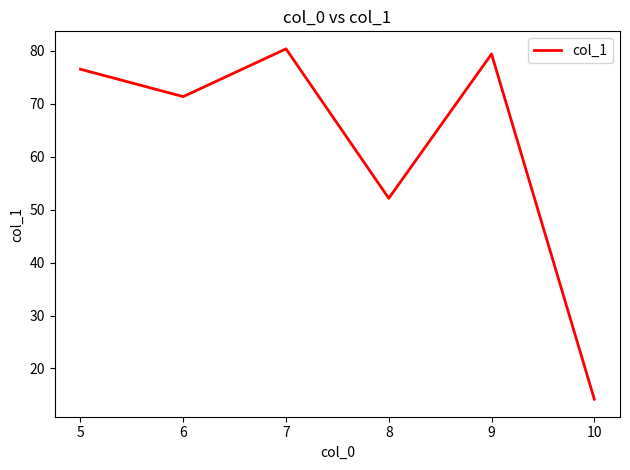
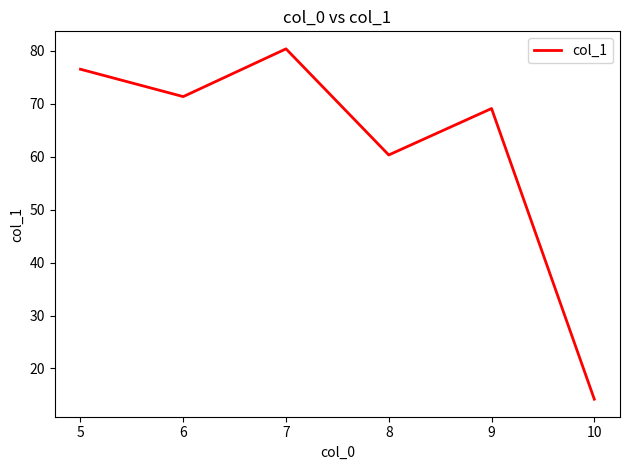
8: 52 -> 60
9: 79 -> 69
